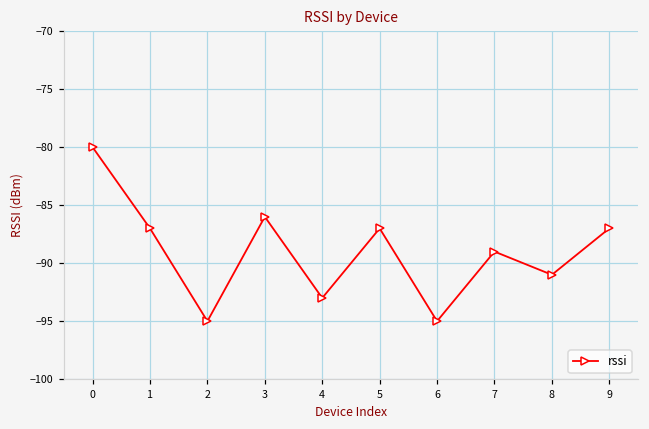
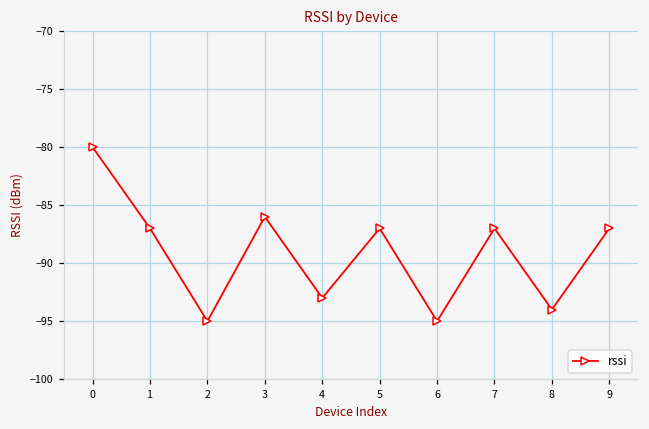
7: -89 -> -87
8: -91 -> -94
